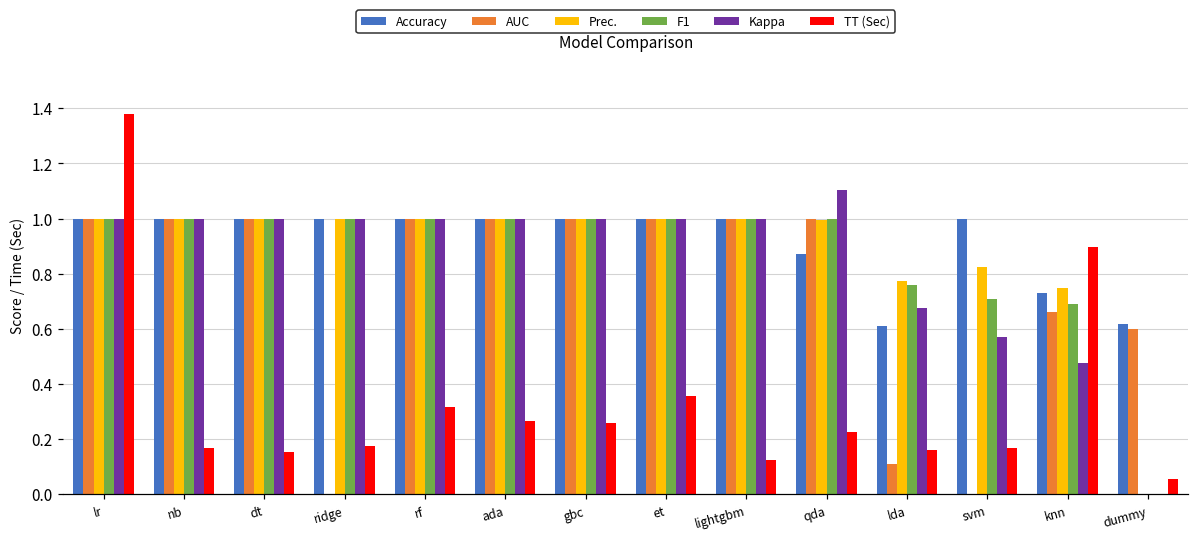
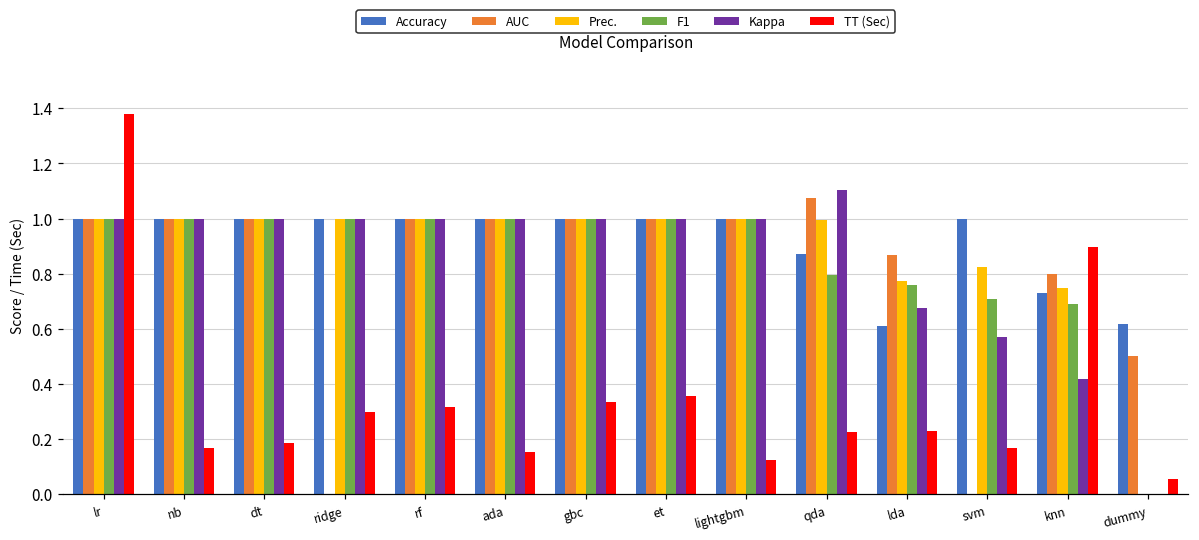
TT (Sec), dt: 0.15 -> 0.19
TT (Sec), ridge: 0.18 -> 0.30
TT (Sec), ada: 0.27 -> 0.15
TT (Sec), gbc: 0.26 -> 0.34
AUC, qda: 1.00 -> 1.08
F1, qda: 1.00 -> 0.80
AUC, lda: 0.11 -> 0.87
TT (Sec), lda: 0.16 -> 0.23
AUC, knn: 0.66 -> 0.80
Kappa, knn: 0.47 -> 0.42
AUC, dummy: 0.6 -> 0.5
